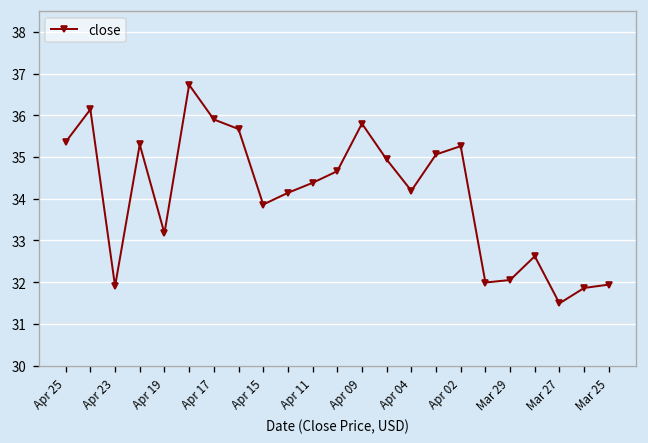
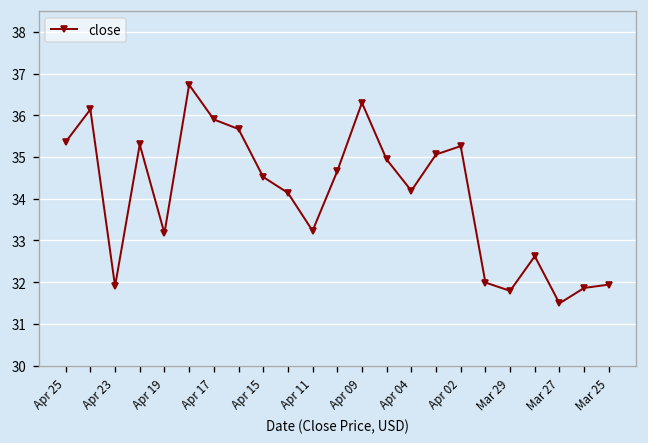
Apr 15: 33.9 -> 34.5
Apr 11: 34.4 -> 33.2
Apr 09: 35.8 -> 36.3
Mar 29: 32.1 -> 31.8
